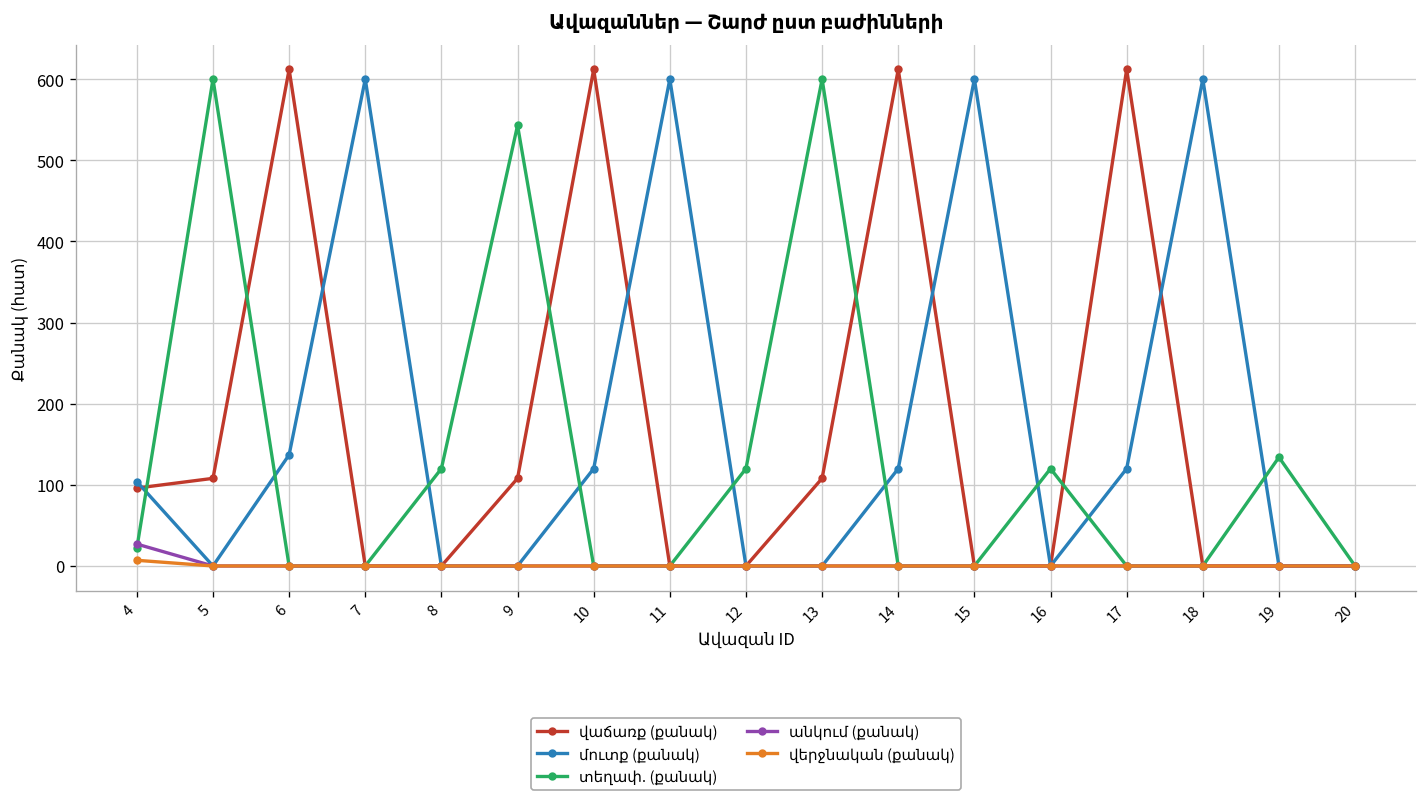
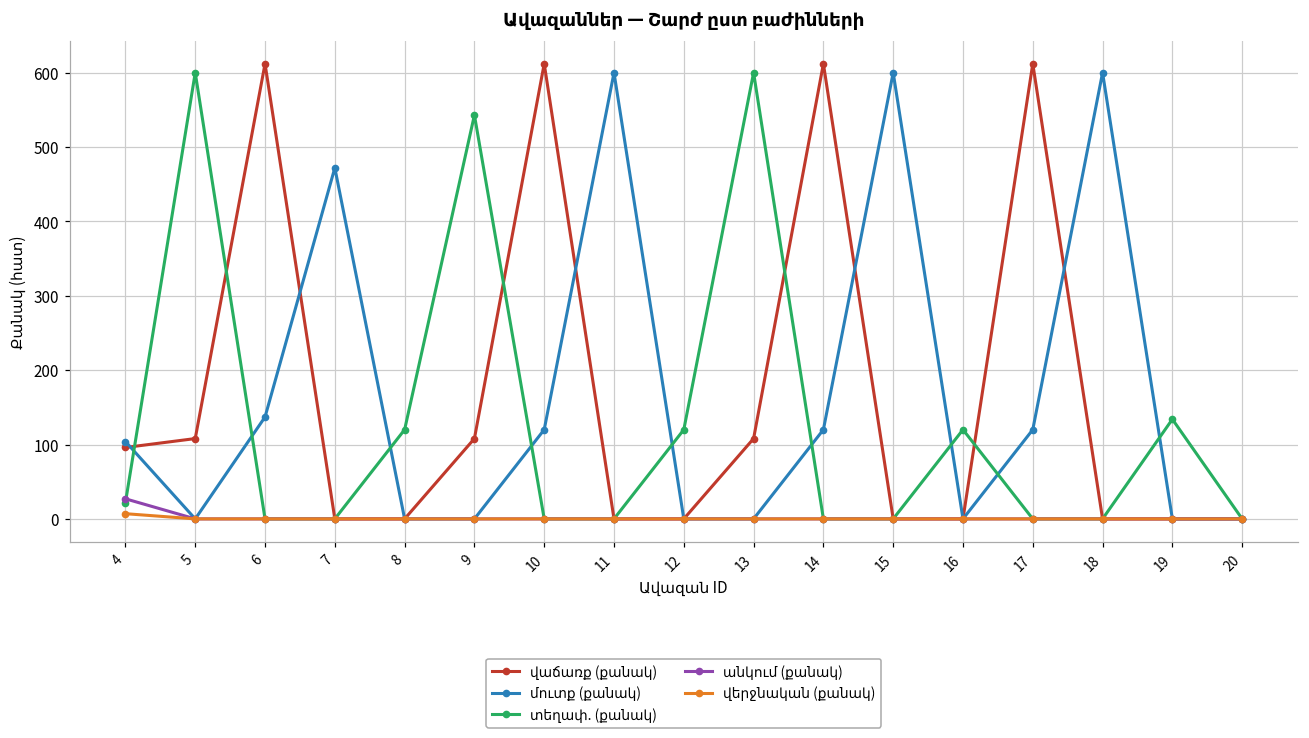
մուտք (քանակ), 7: 600 -> 470
